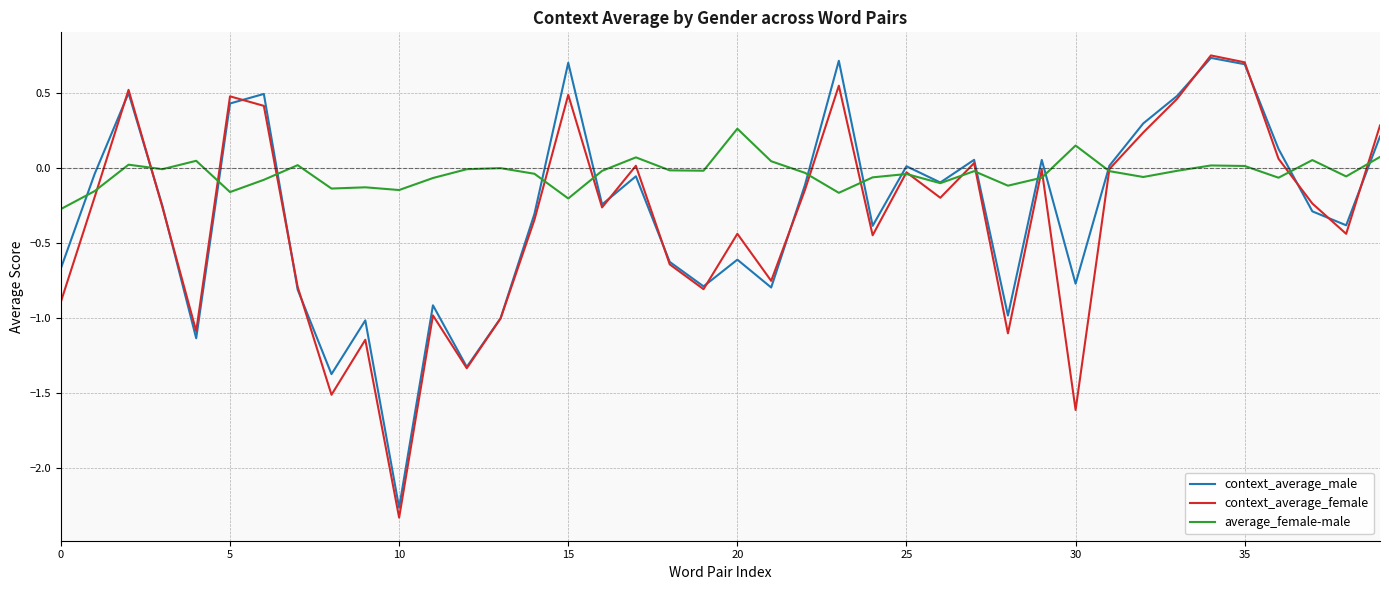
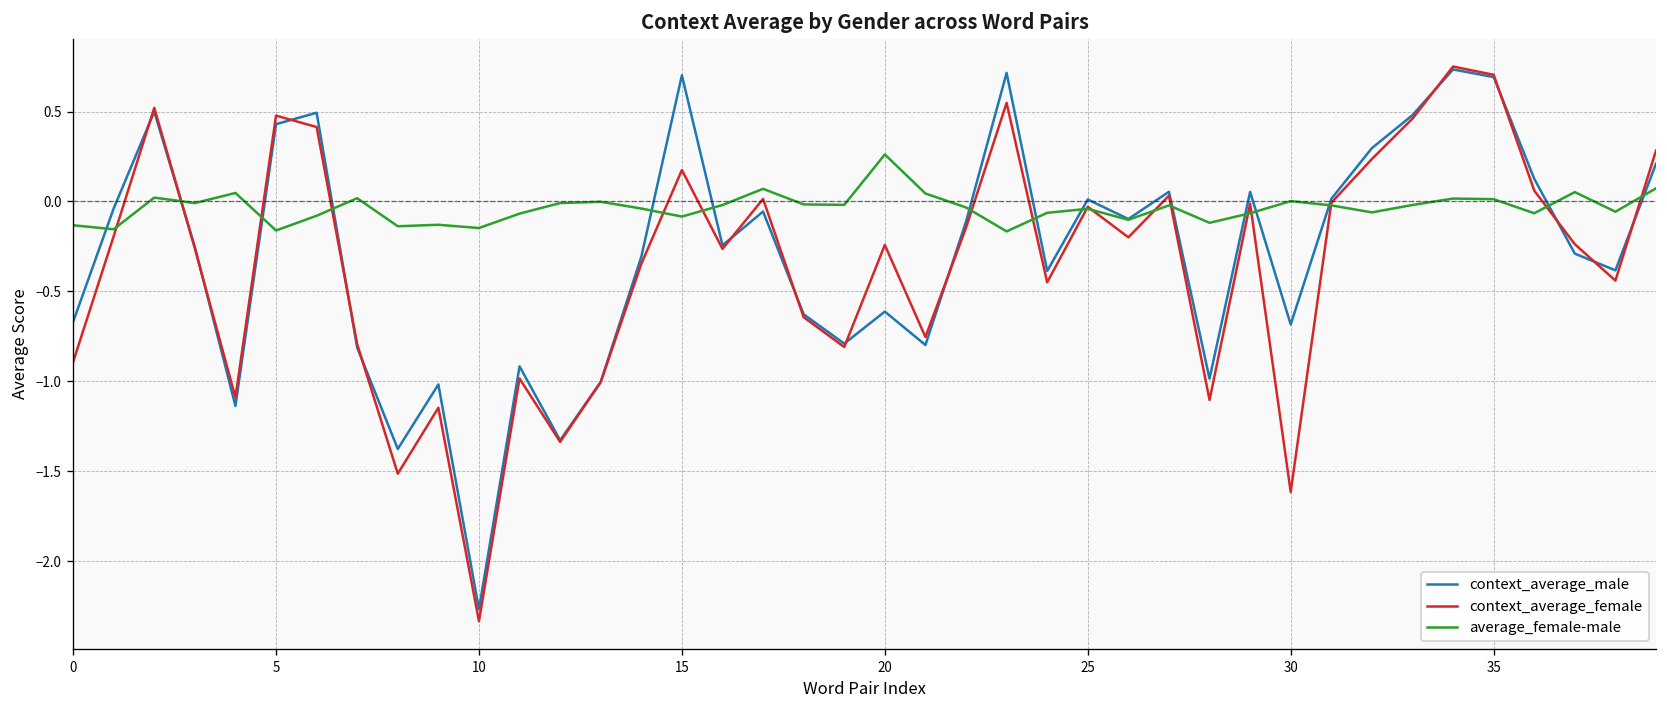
average_female-male, 0: -0.27 -> -0.13
context_average_female, 15: 0.49 -> 0.17
average_female-male, 15: -0.20 -> -0.08
context_average_female, 20: -0.44 -> -0.24
context_average_male, 30: -0.77 -> -0.68
average_female-male, 30: 0.15 -> 0.00
